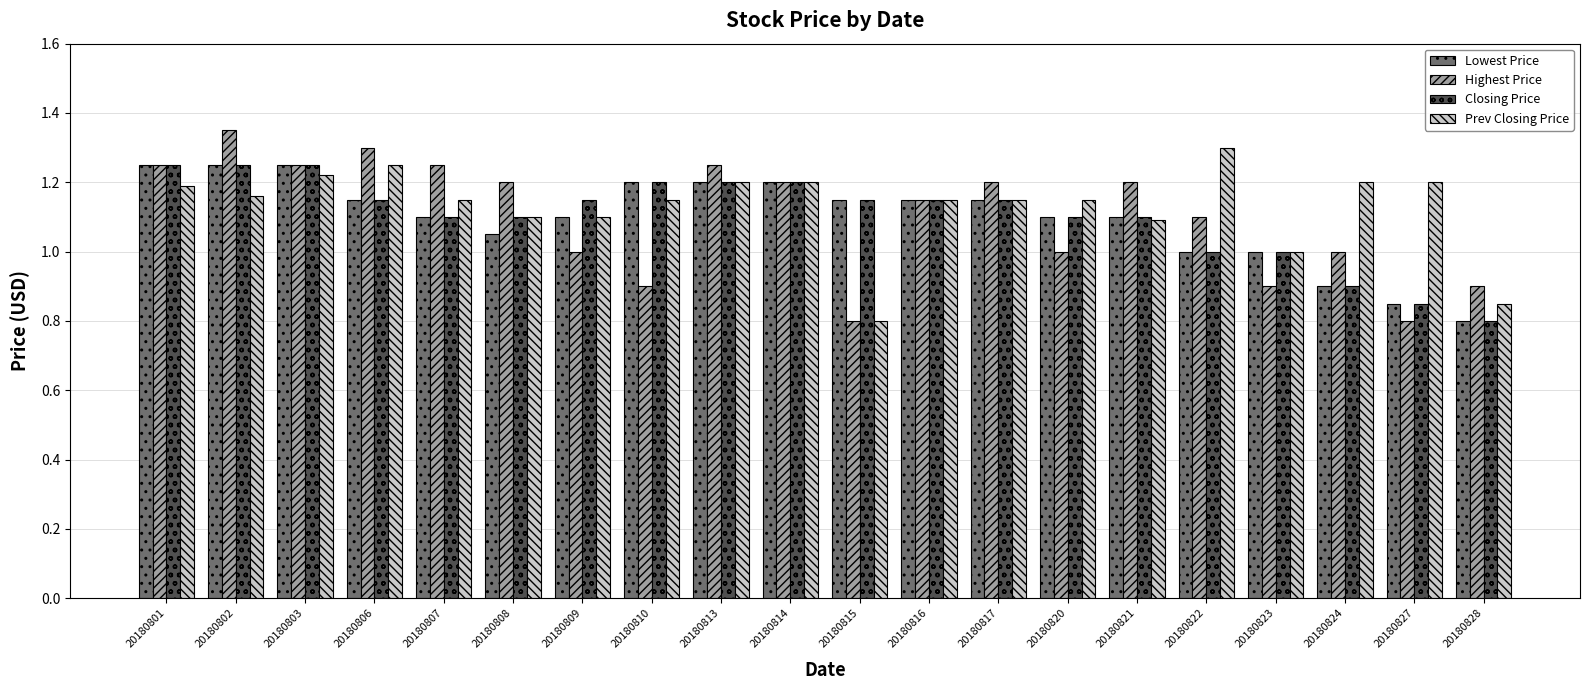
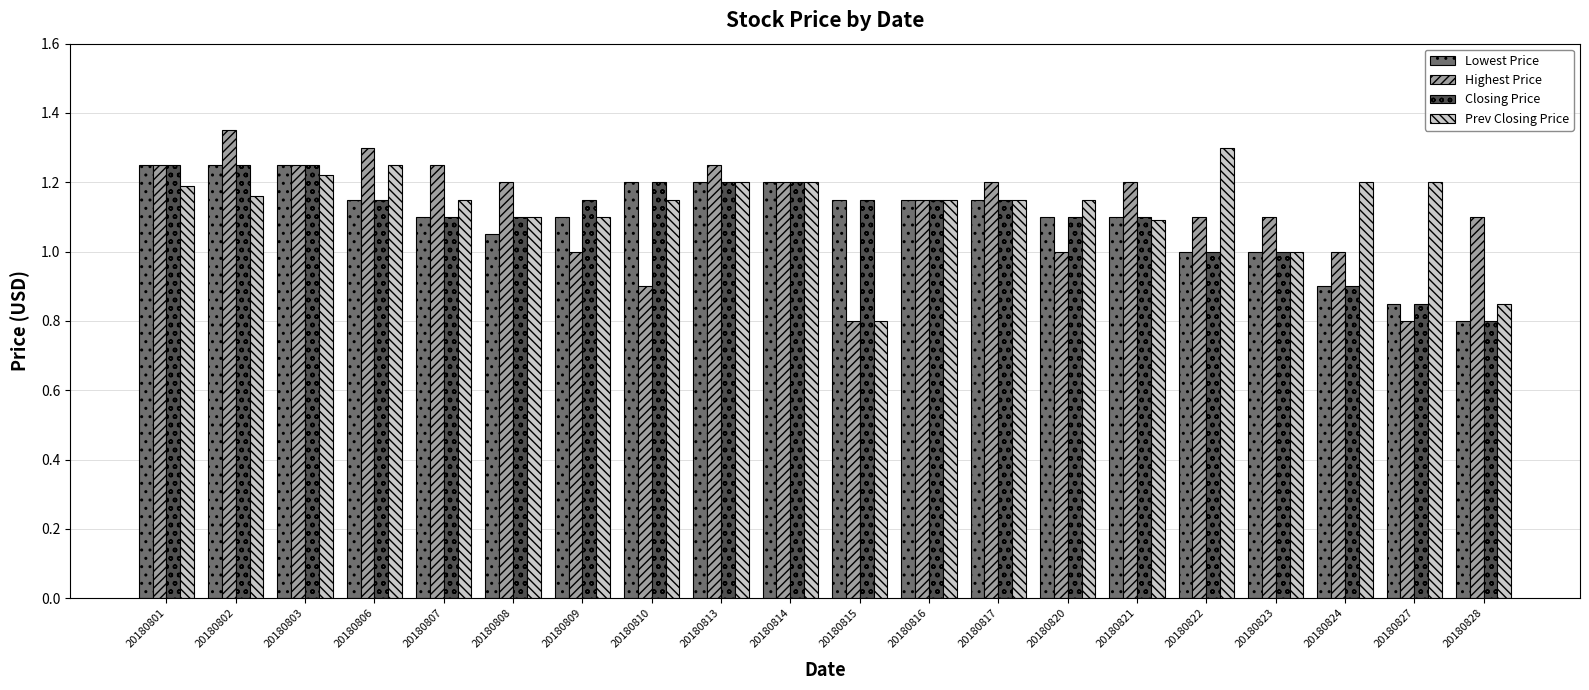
Highest Price, 20180823: 0.9 -> 1.1
Highest Price, 20180828: 0.9 -> 1.1
